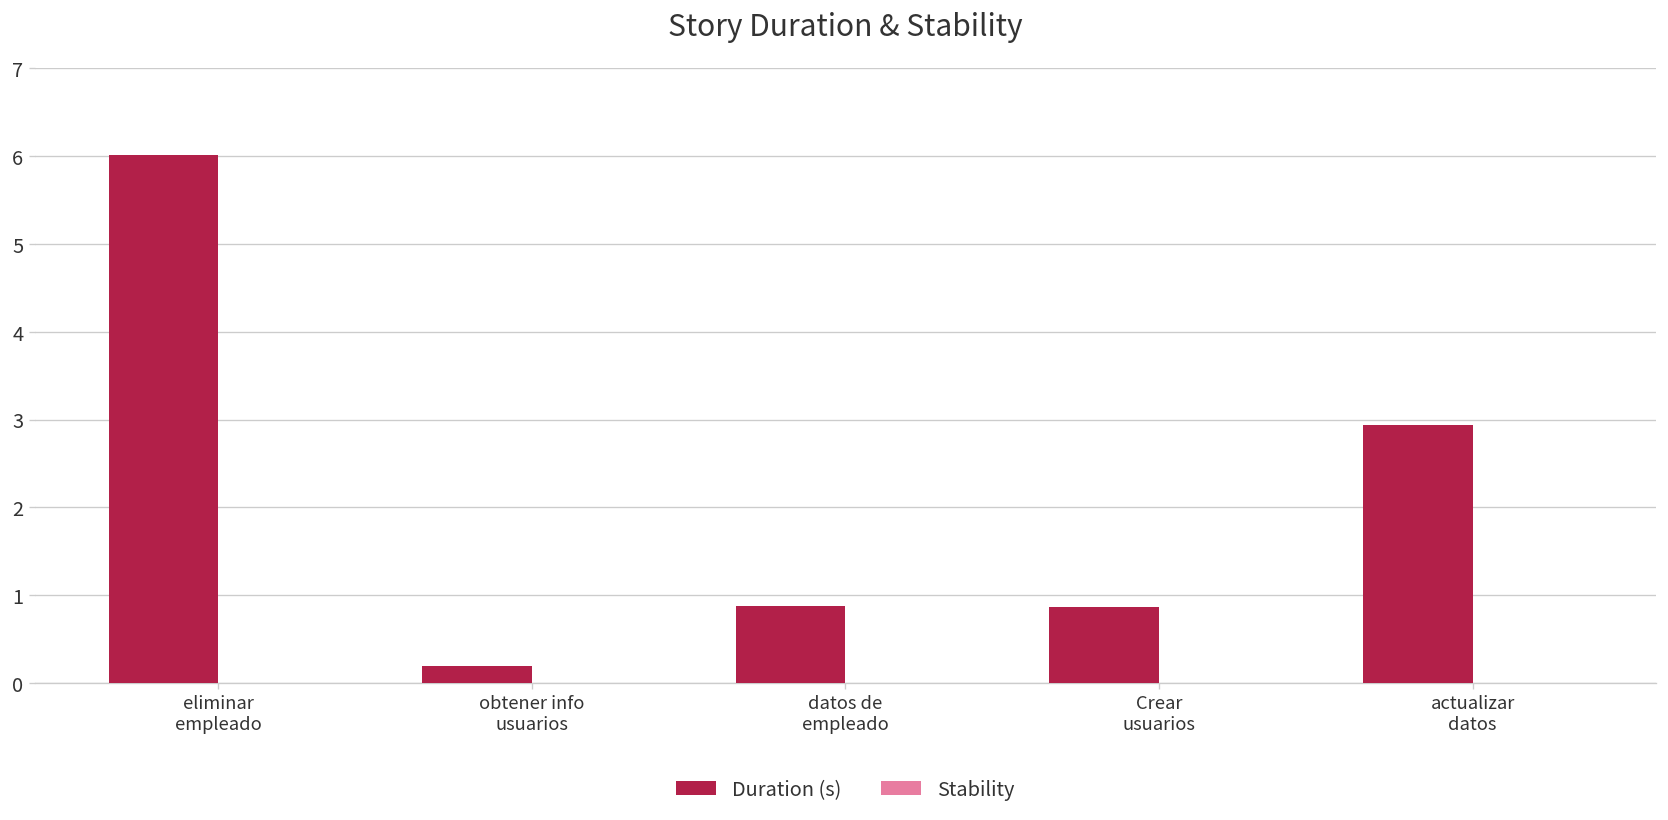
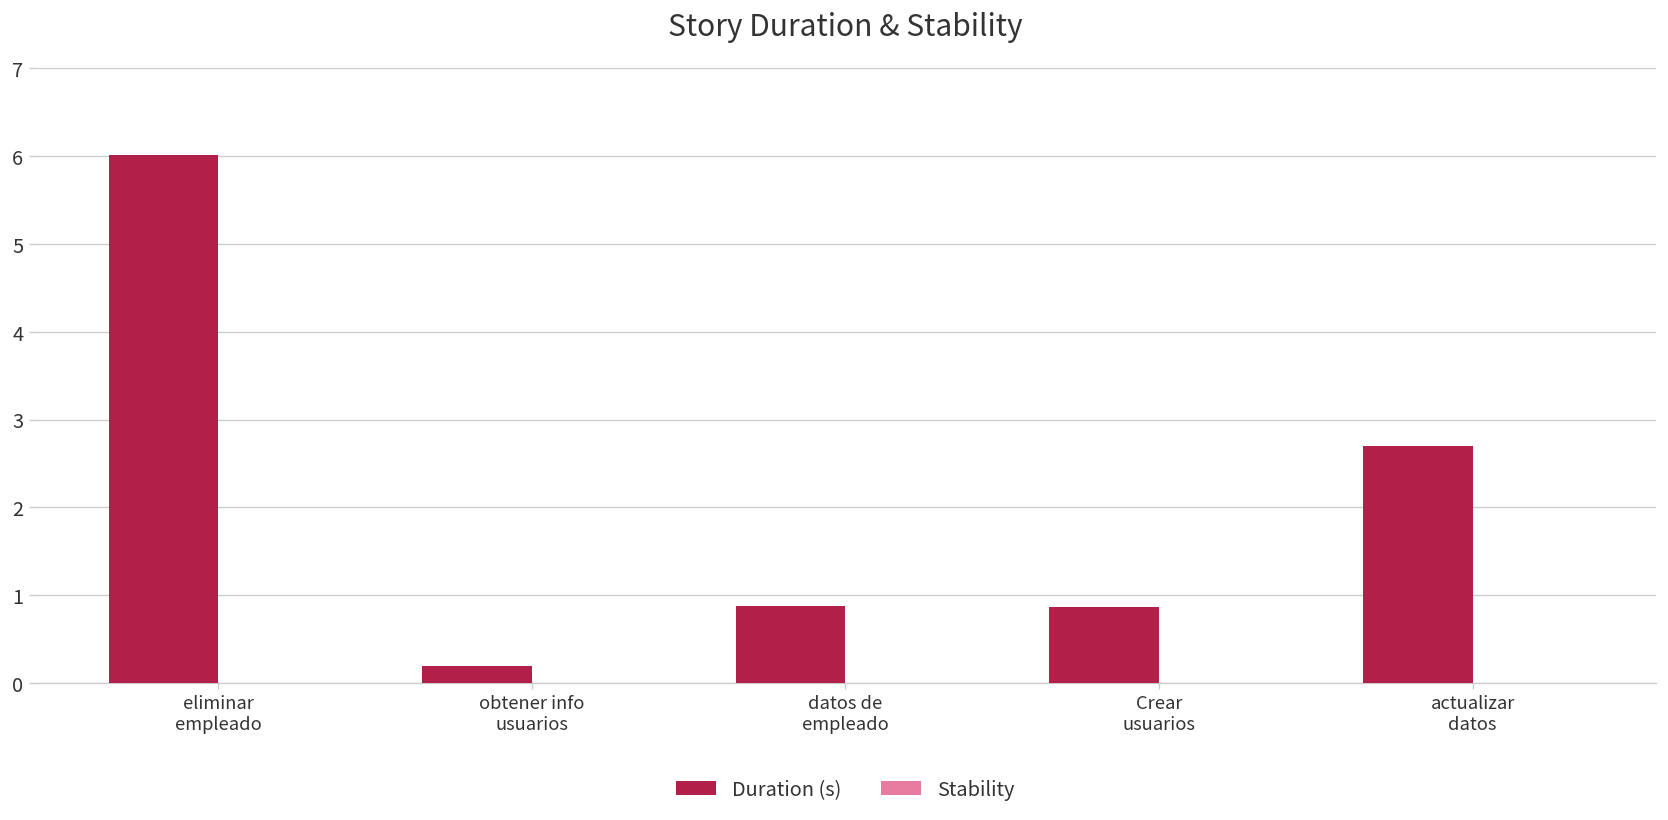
Duration (s), actualizar datos: 2.9 -> 2.7
